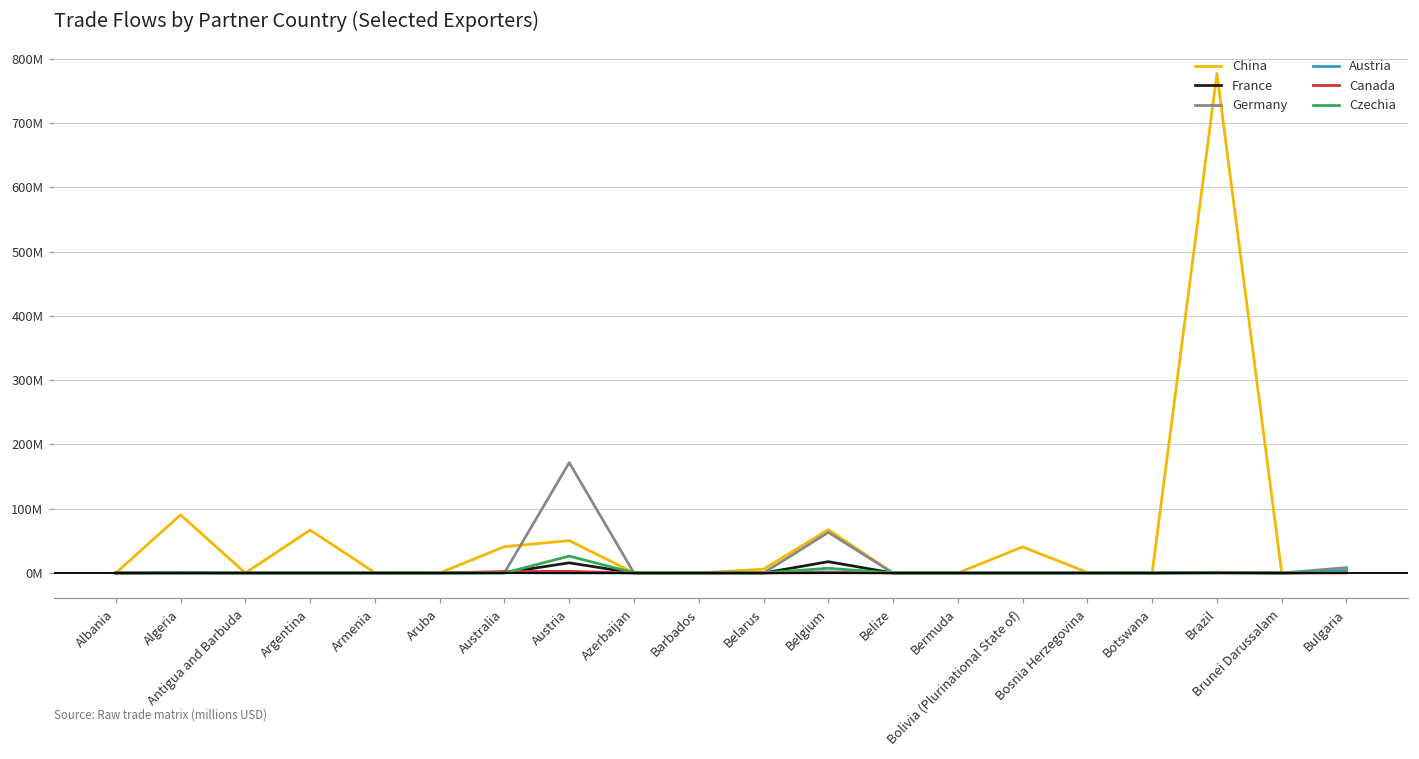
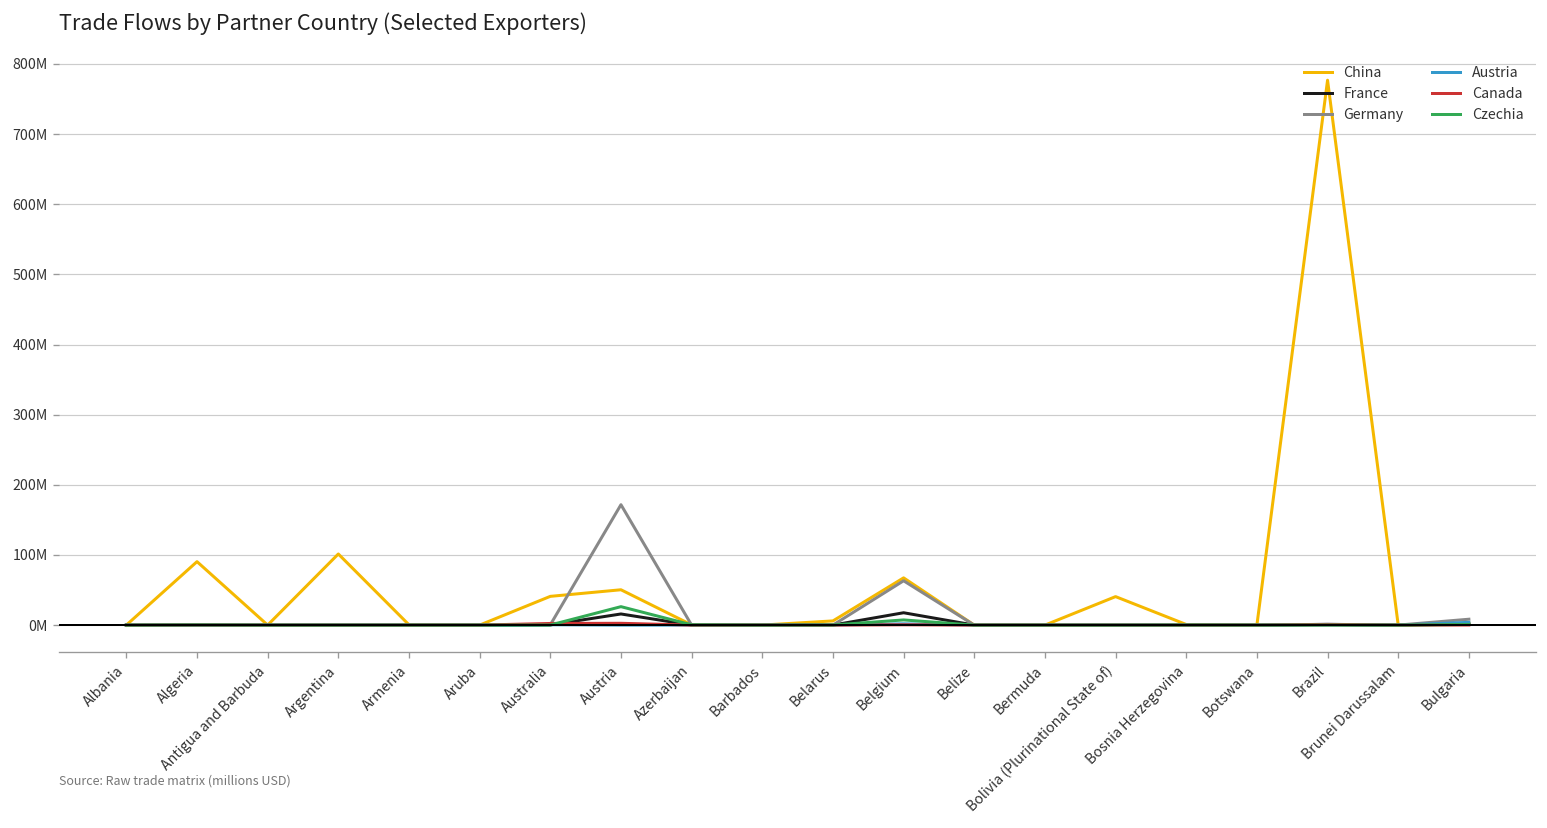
China, Argentina: 70000000 -> 100000000
